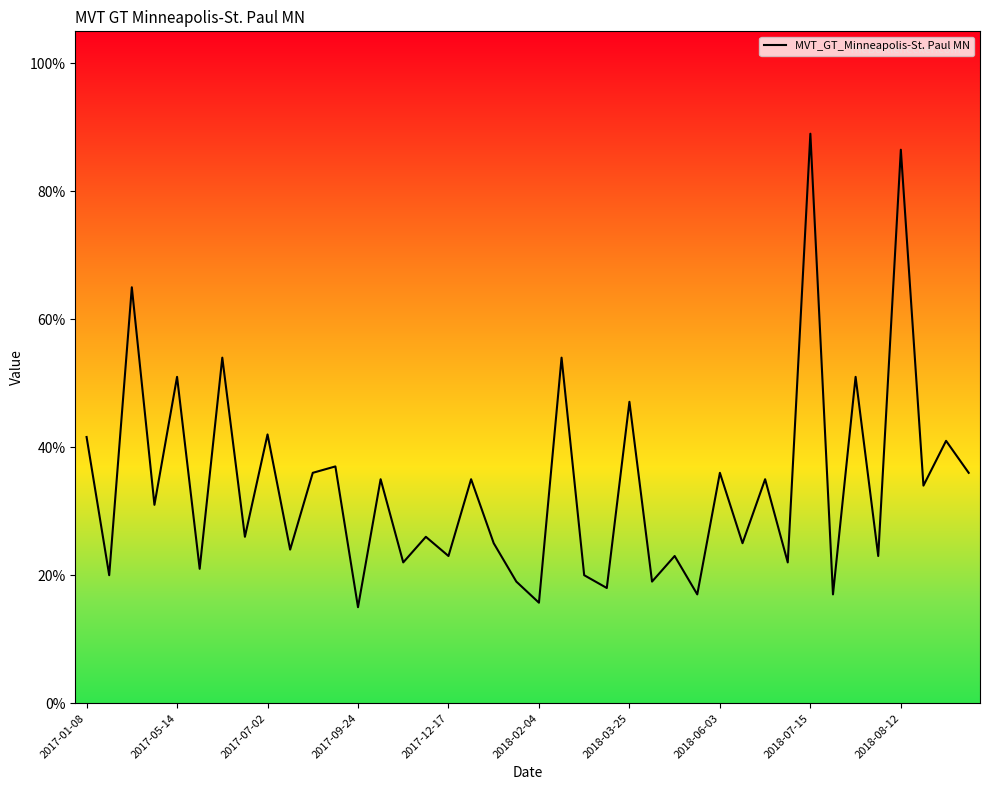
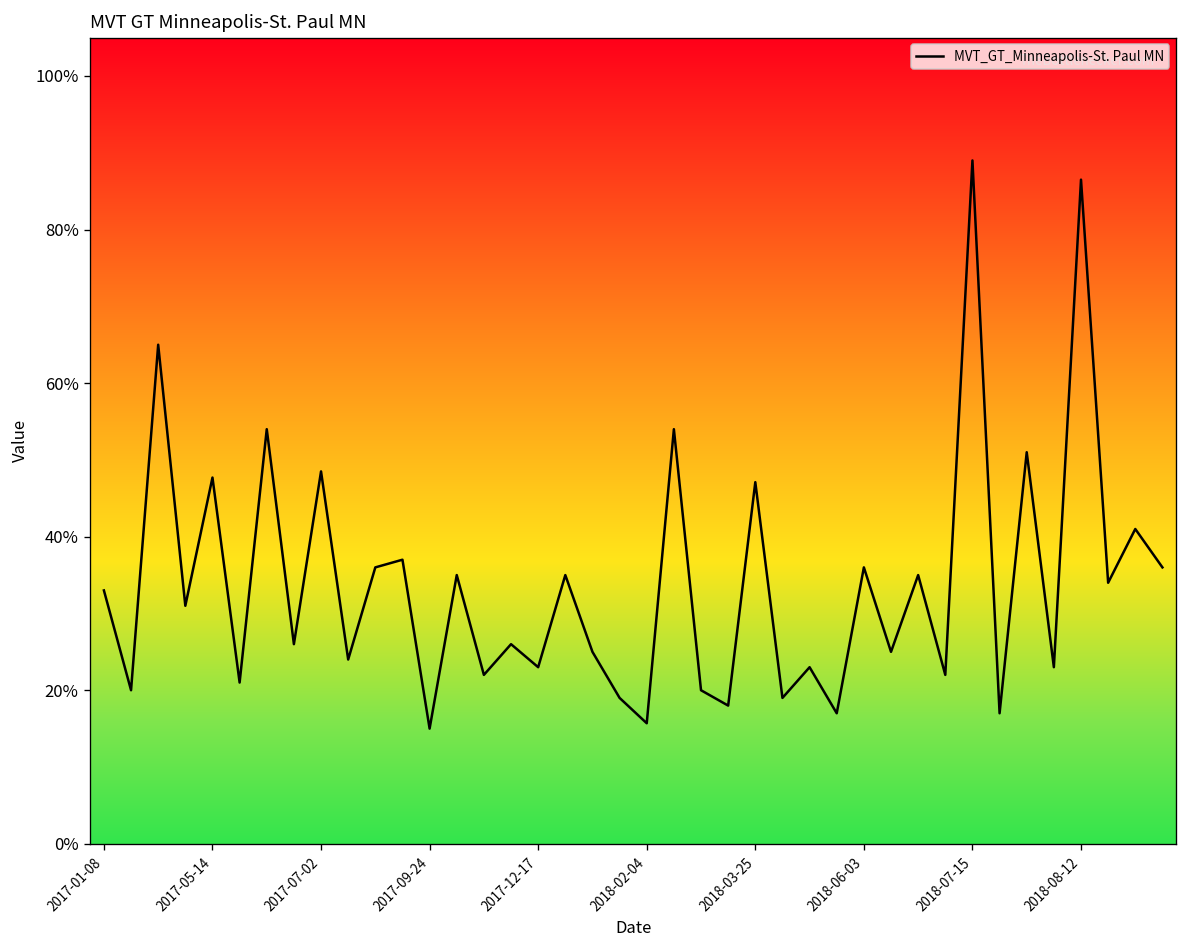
2017-01-08: 42% -> 33%
2017-05-14: 51% -> 48%
2017-07-02: 42% -> 49%
